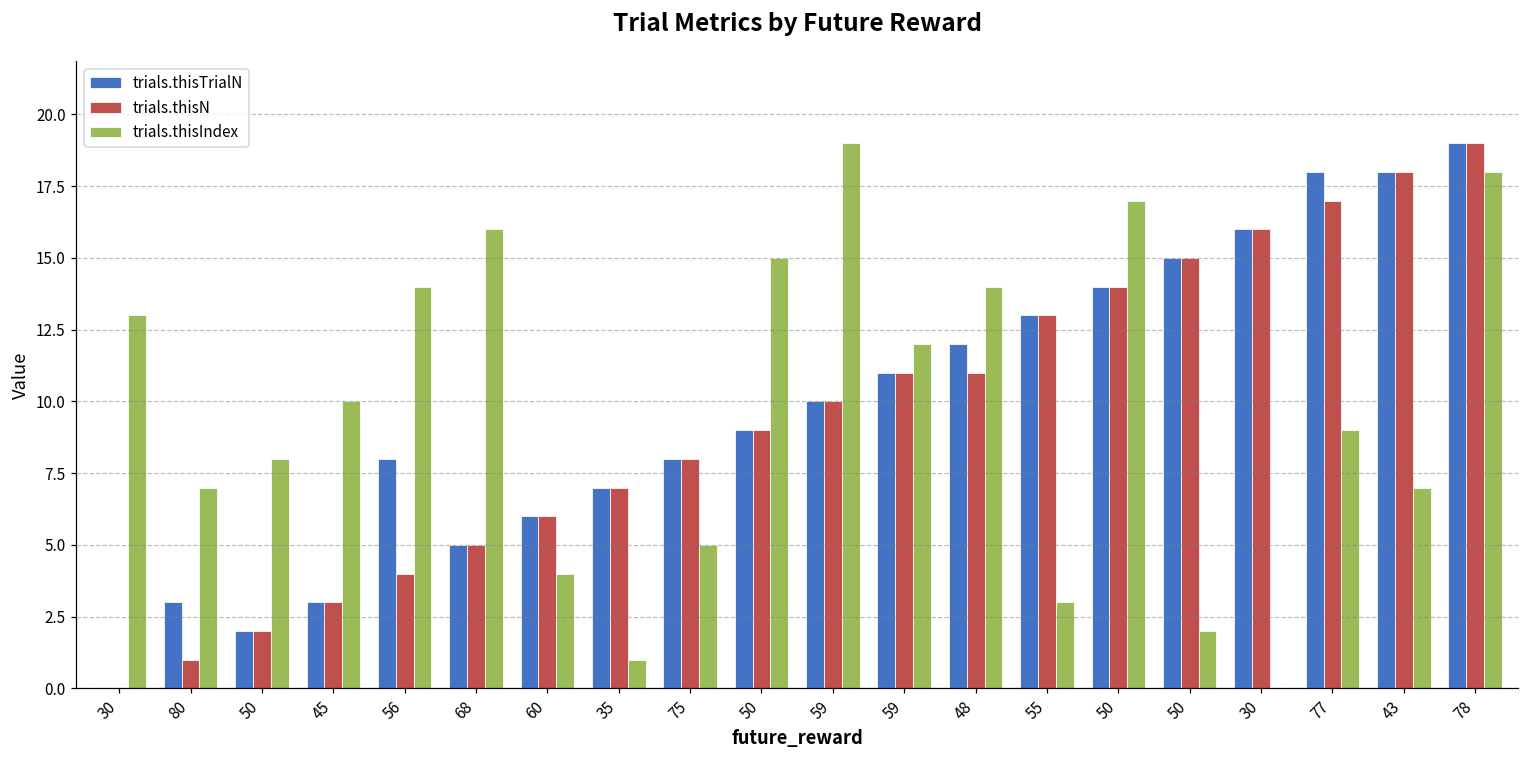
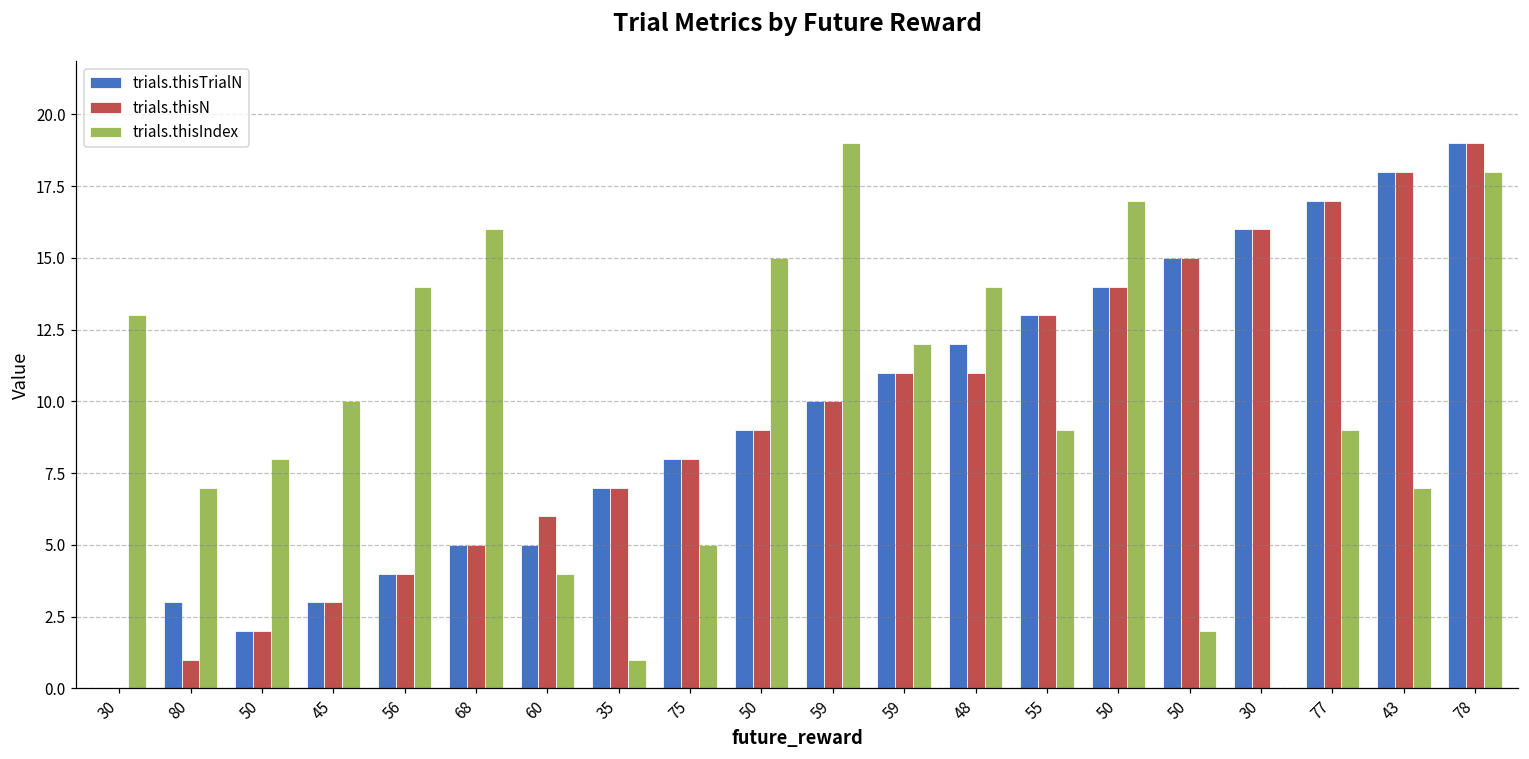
trials.thisTrialN, 56: 8 -> 4
trials.thisTrialN, 60: 6 -> 5
trials.thisIndex, 55: 3 -> 9
trials.thisTrialN, 77: 18 -> 17
